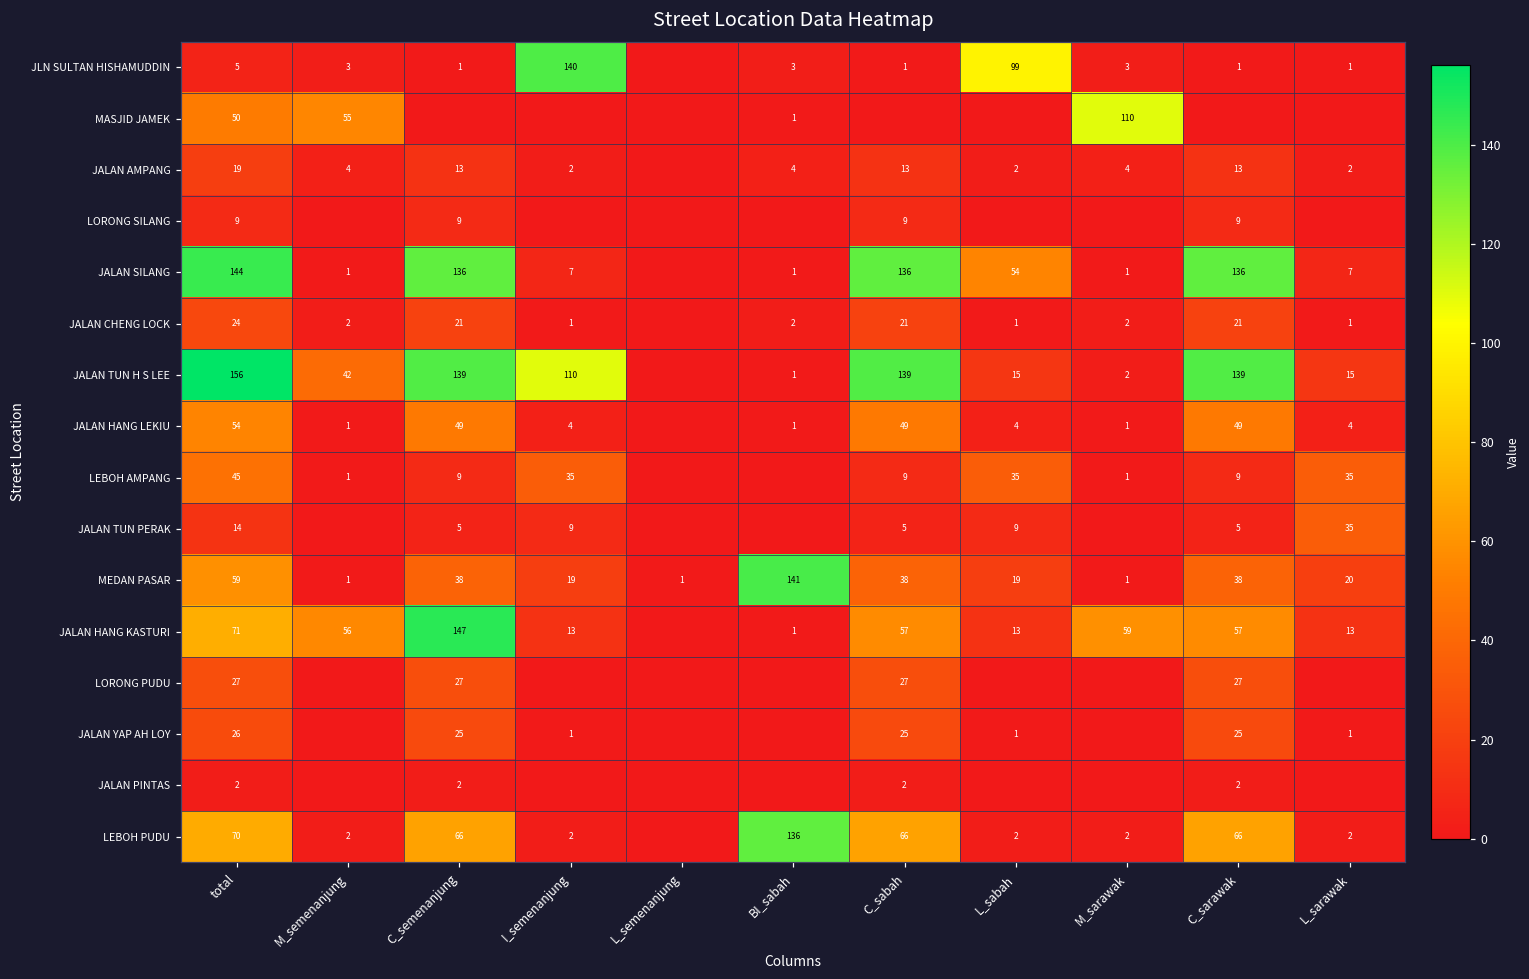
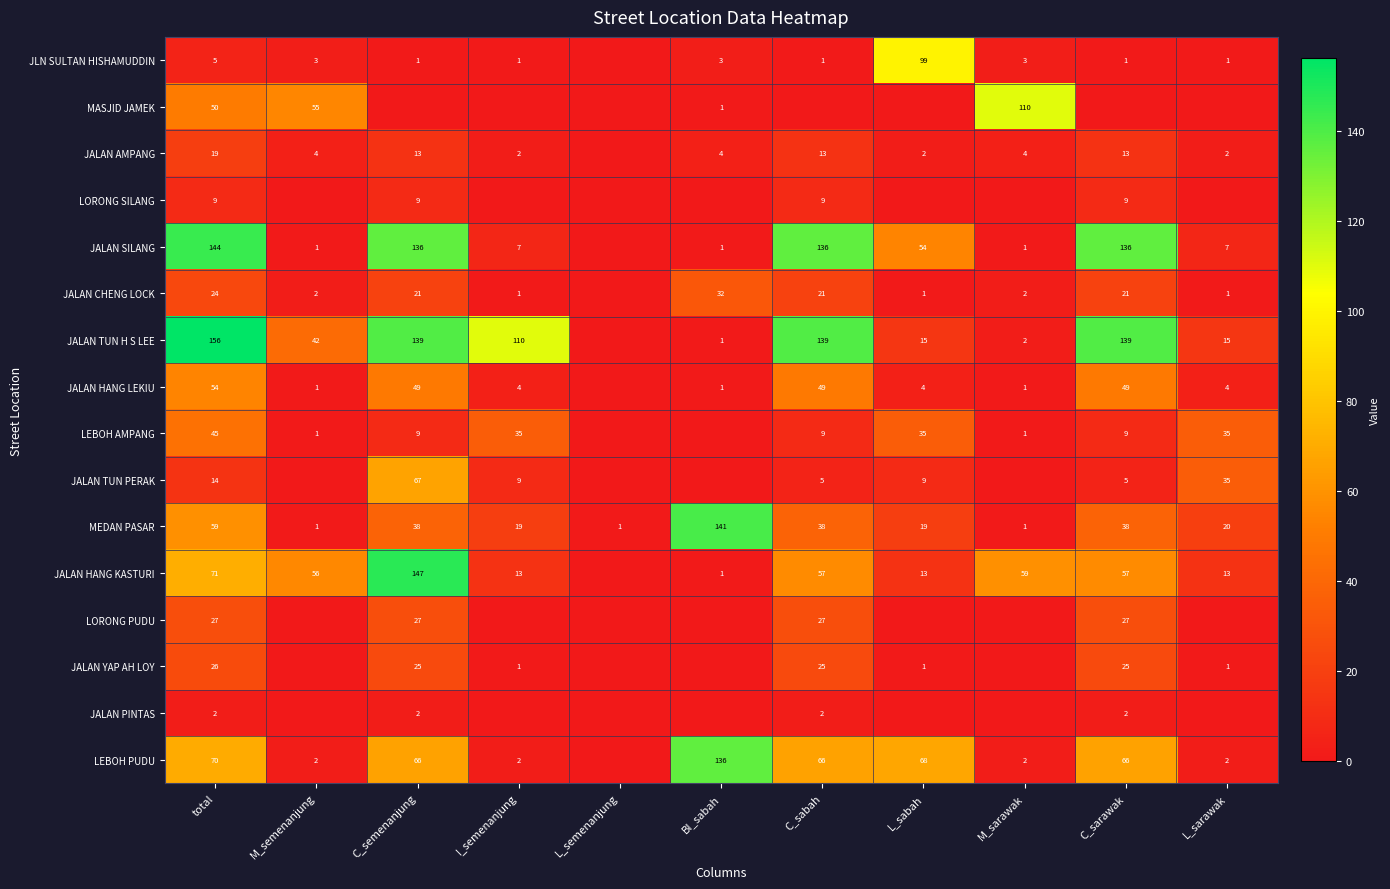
JLN SULTAN HISHAMUDDIN, I_semenanjung: 140 -> 1
JALAN CHENG LOCK, BI_sabah: 2 -> 32
JALAN TUN PERAK, C_semenanjung: 5 -> 67
LEBOH PUDU, L_sabah: 2 -> 68
